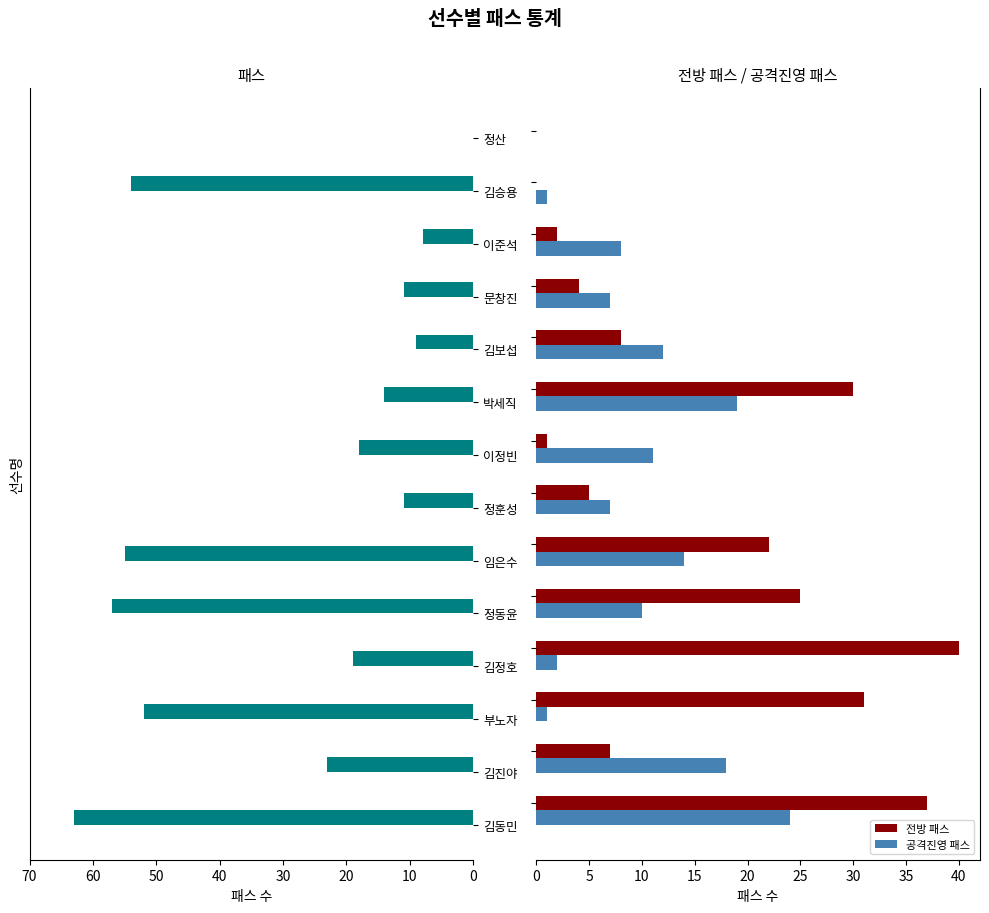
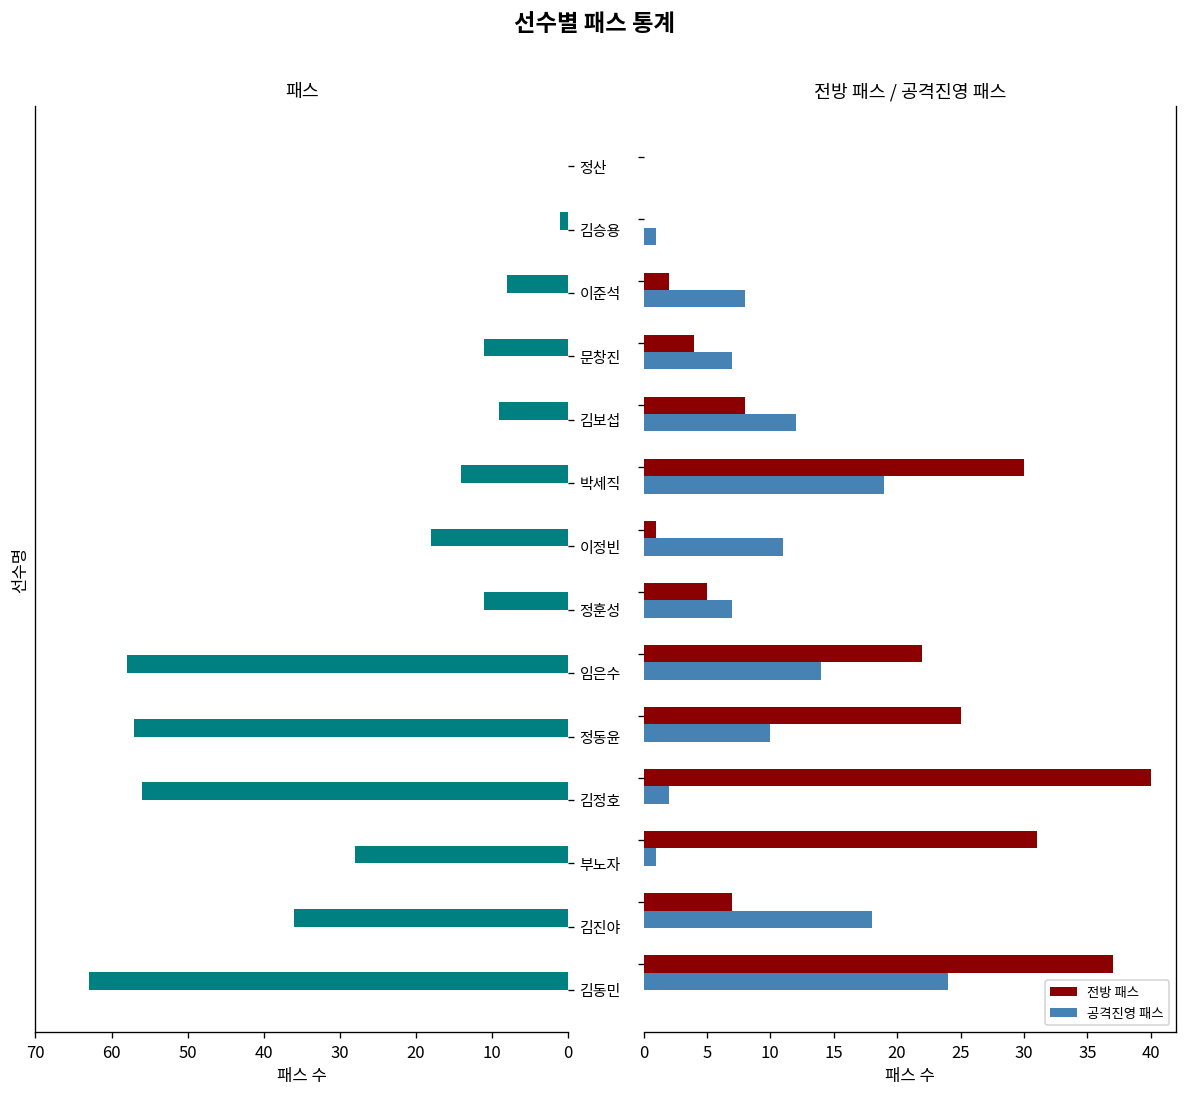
패스, 김승용: 54 -> 1
패스, 임은수: 55 -> 58
패스, 김정호: 19 -> 56
패스, 부노자: 52 -> 28
패스, 김진야: 23 -> 36
